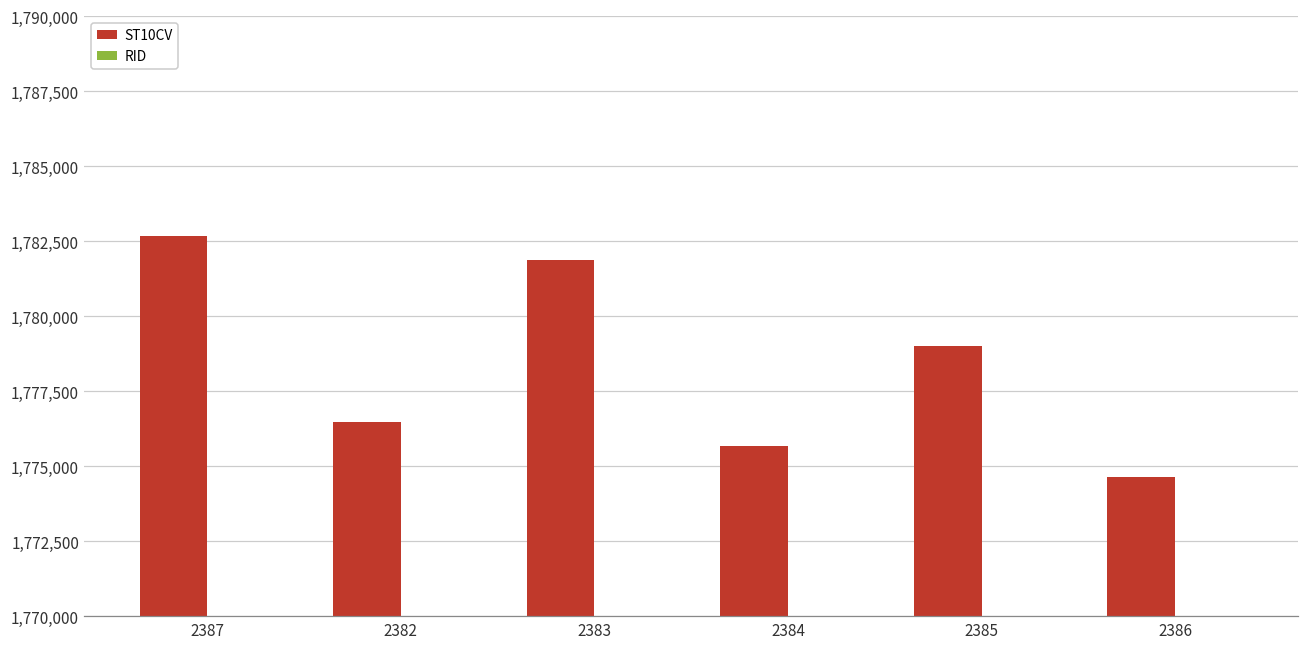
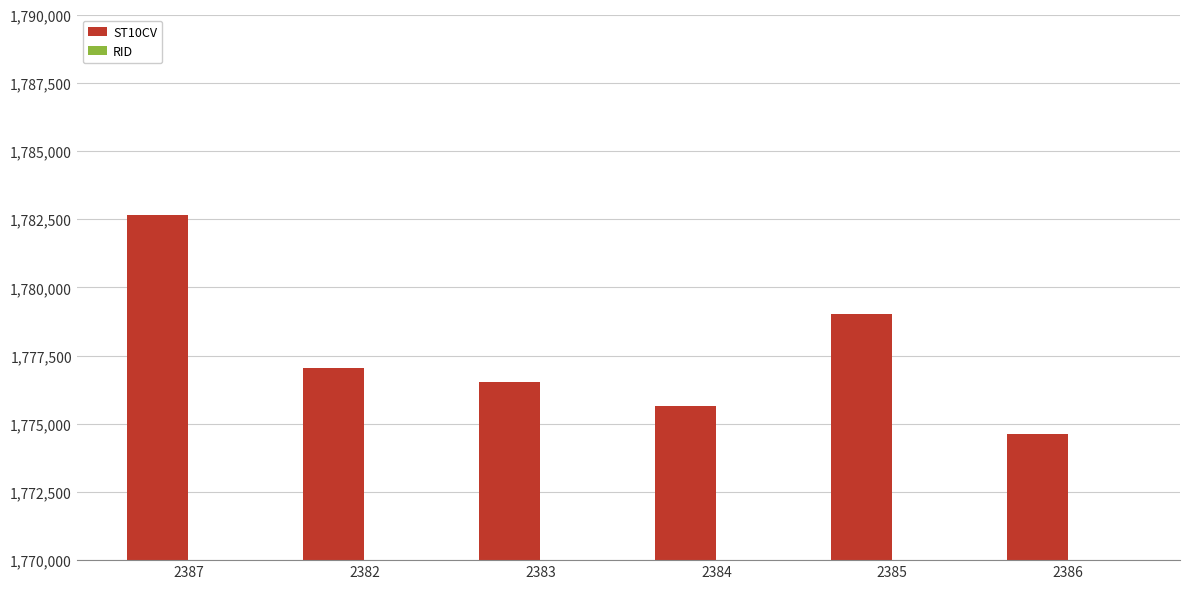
ST10CV, 2382: 1,776,500 -> 1,777,100
ST10CV, 2383: 1,781,900 -> 1,776,500
